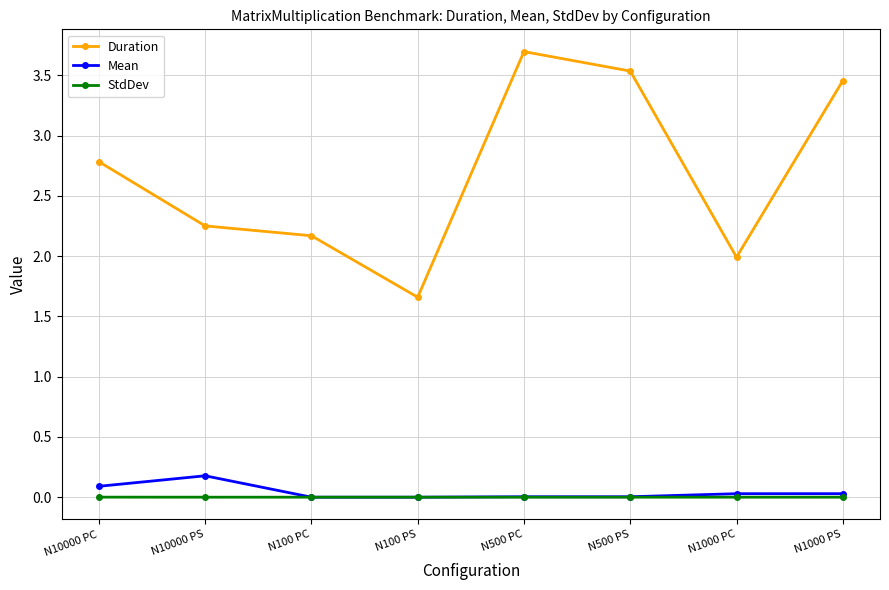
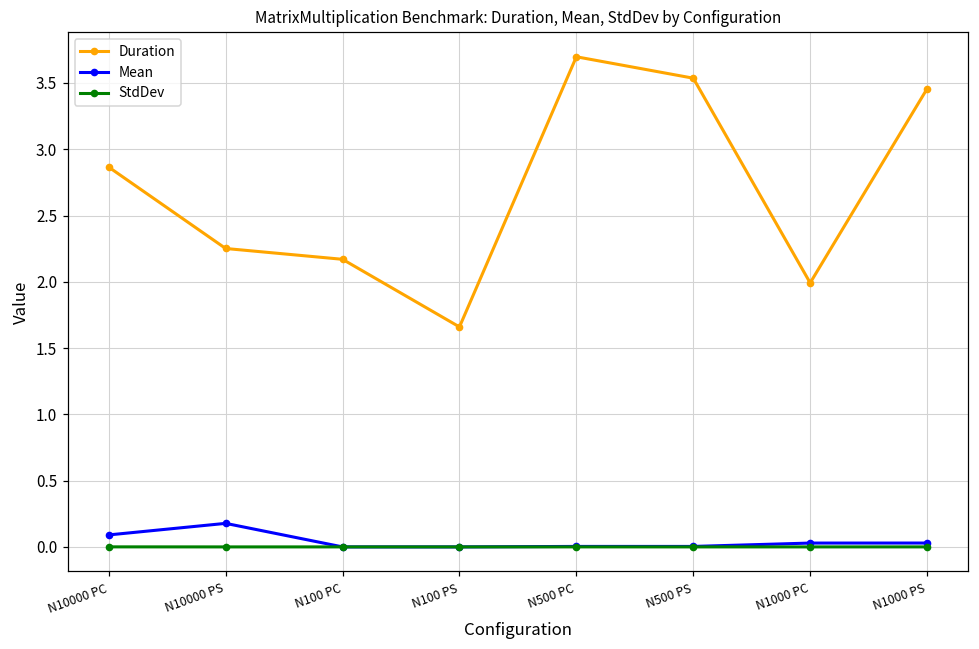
Duration, N10000 PC: 2.78 -> 2.87
